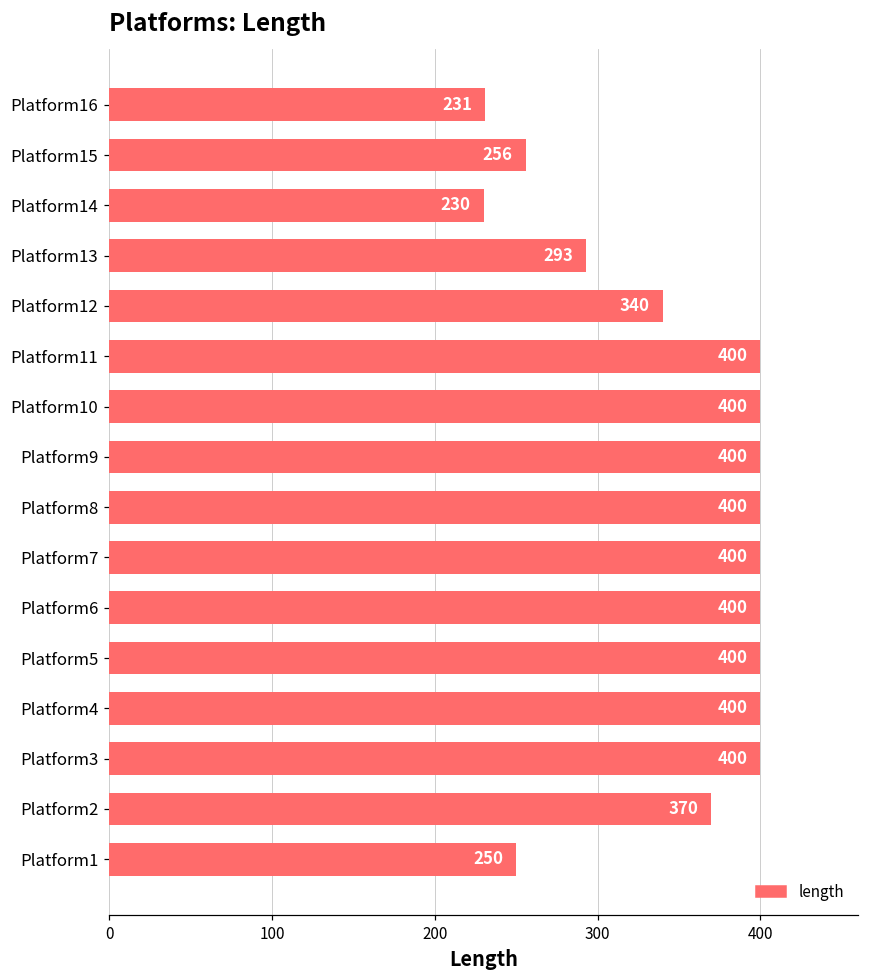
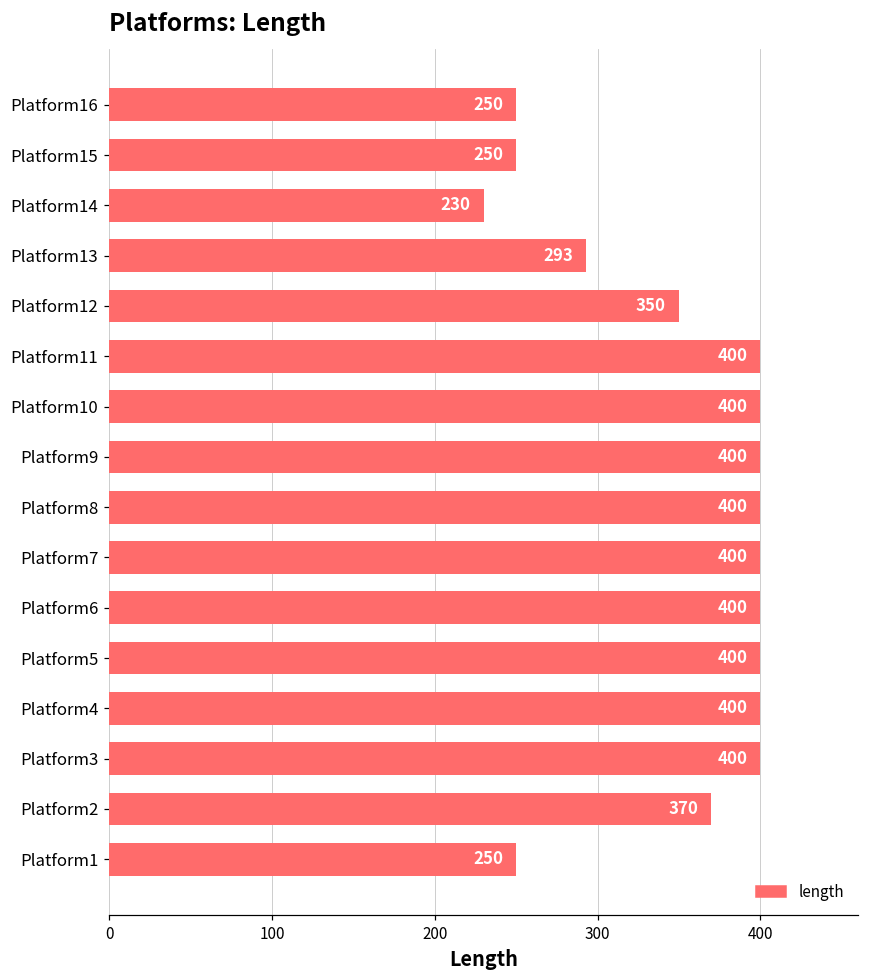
Platform16: 231 -> 250
Platform15: 256 -> 250
Platform12: 340 -> 350
